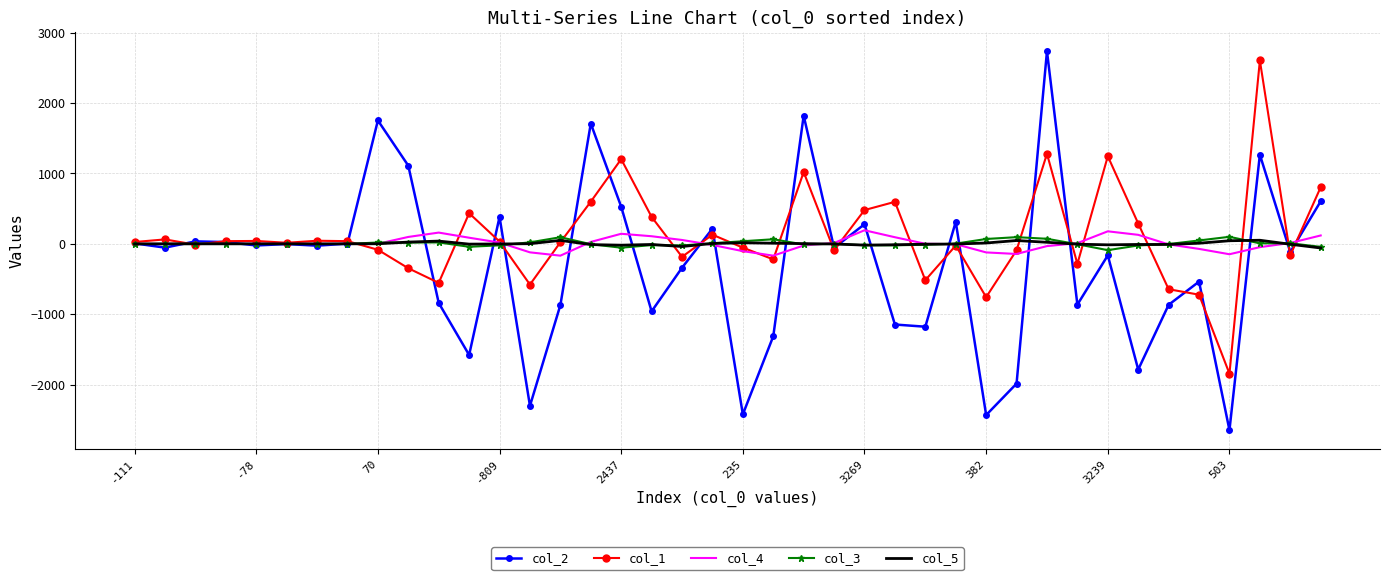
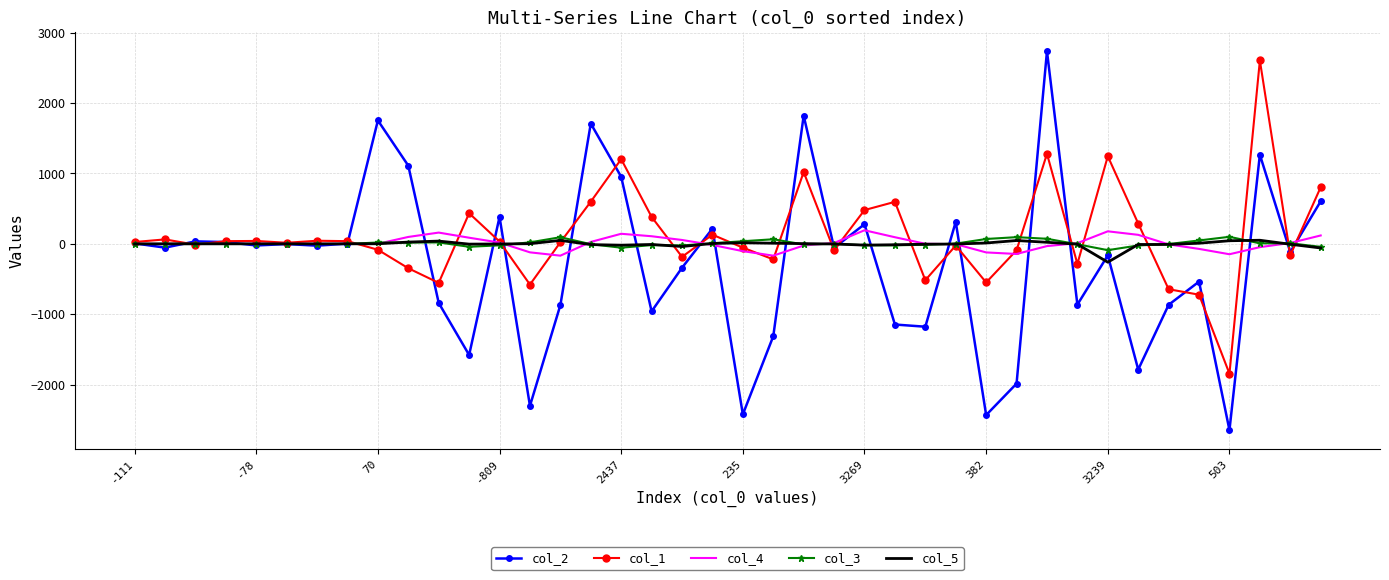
col_2, 2437: 500 -> 1000
col_1, 382: -800 -> -500
col_5, 3239: 0 -> -300
